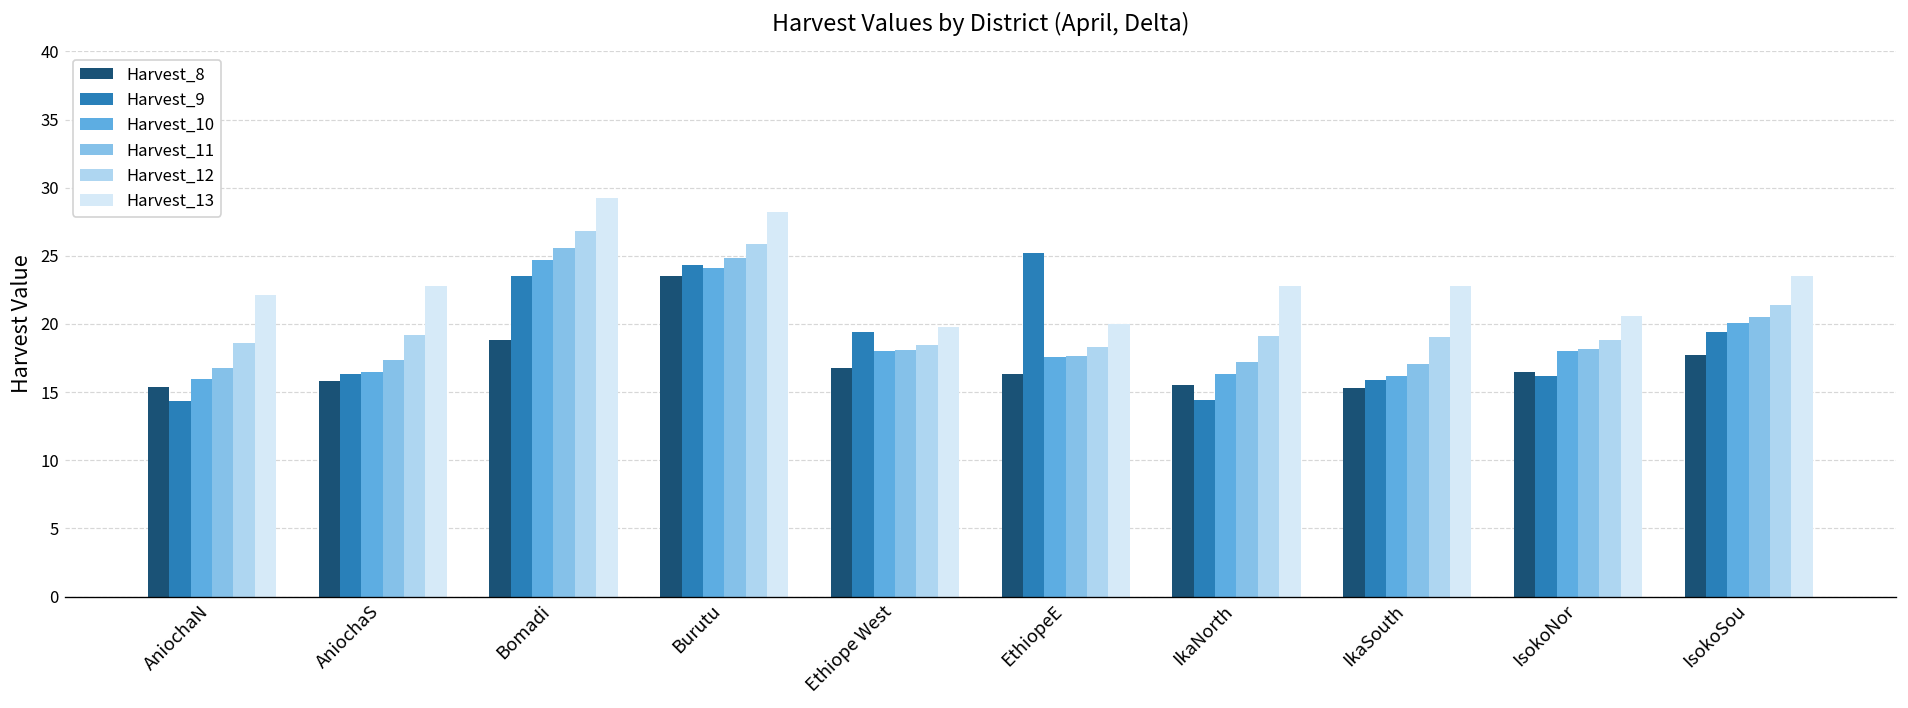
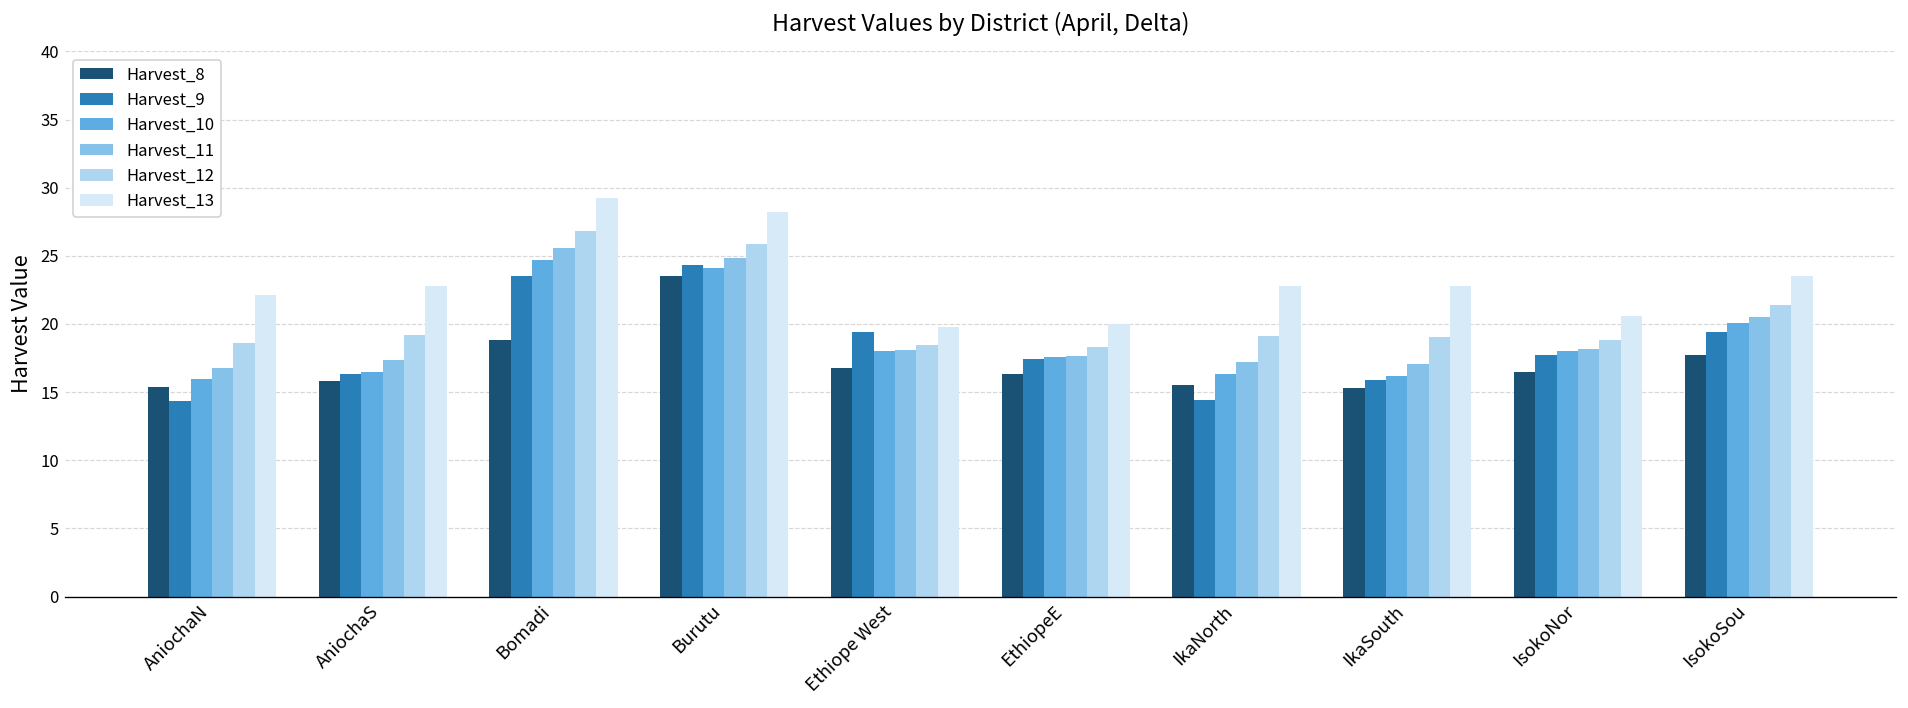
Harvest_9, EthiopeE: 25.2 -> 17.4
Harvest_9, IsokoNor: 16.2 -> 17.7
